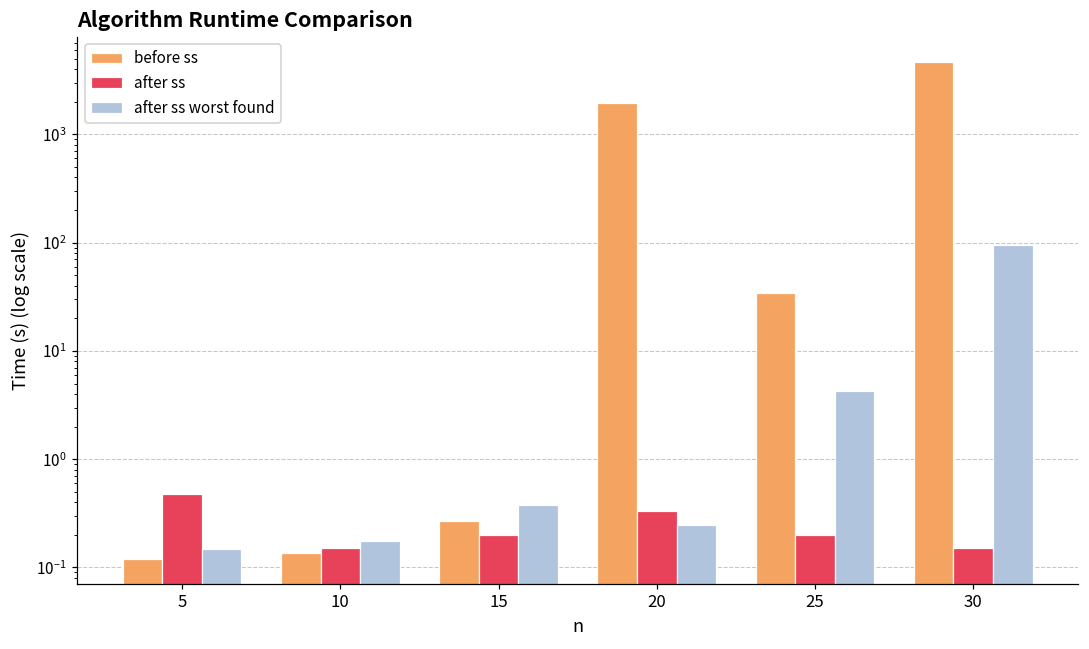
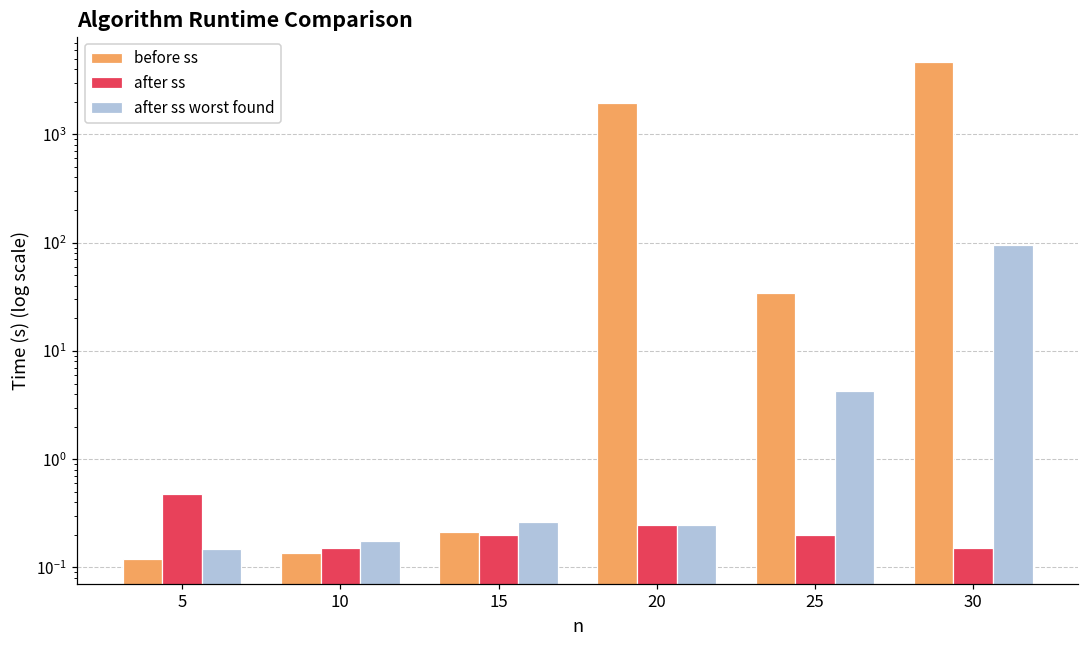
before ss, 15: 0.27 -> 0.21
after ss worst found, 15: 0.38 -> 0.26
after ss, 20: 0.33 -> 0.25
